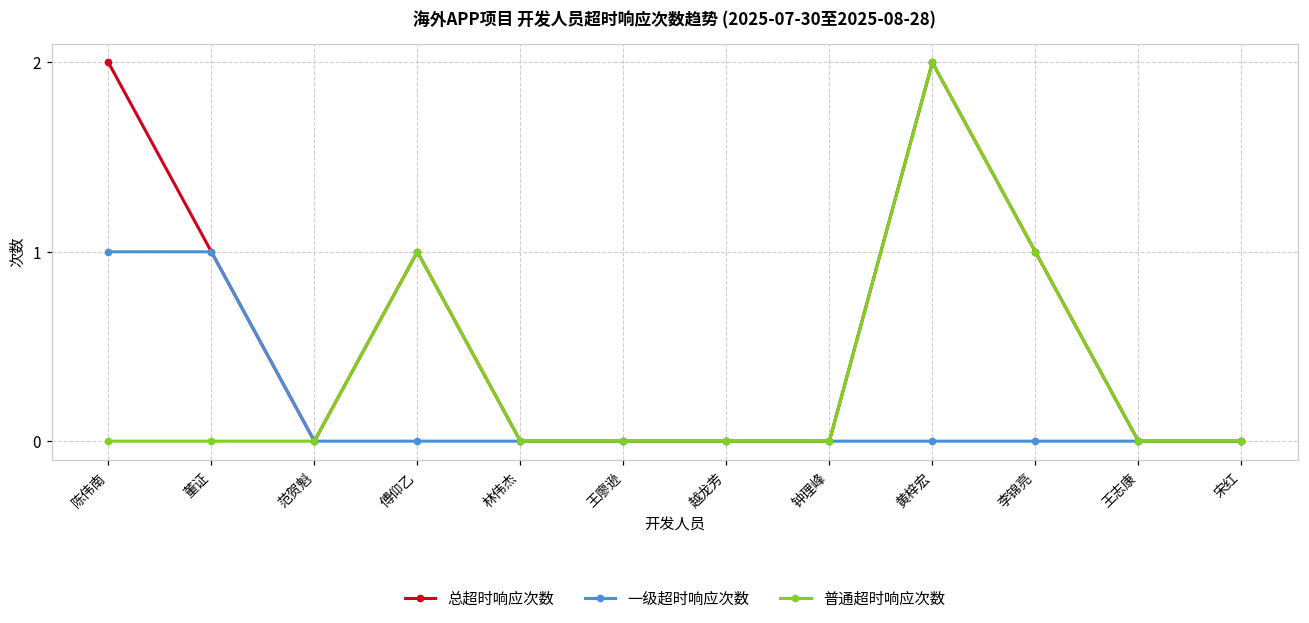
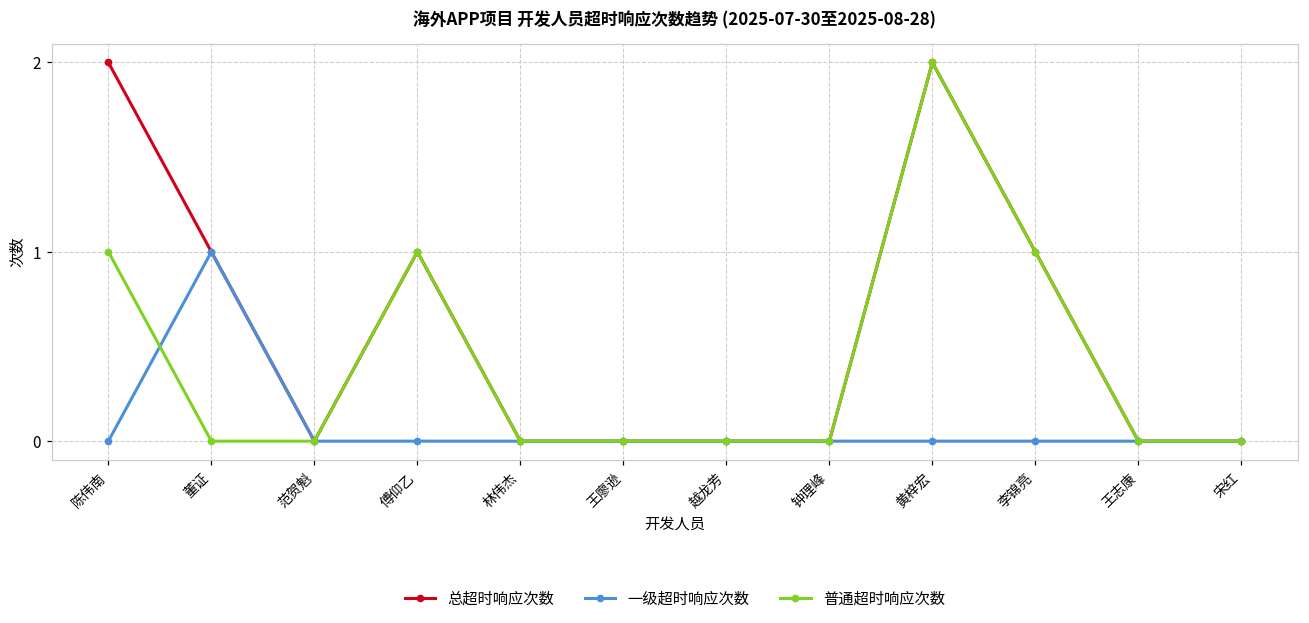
一级超时响应次数, 陈伟南: 1 -> 0
普通超时响应次数, 陈伟南: 0 -> 1
